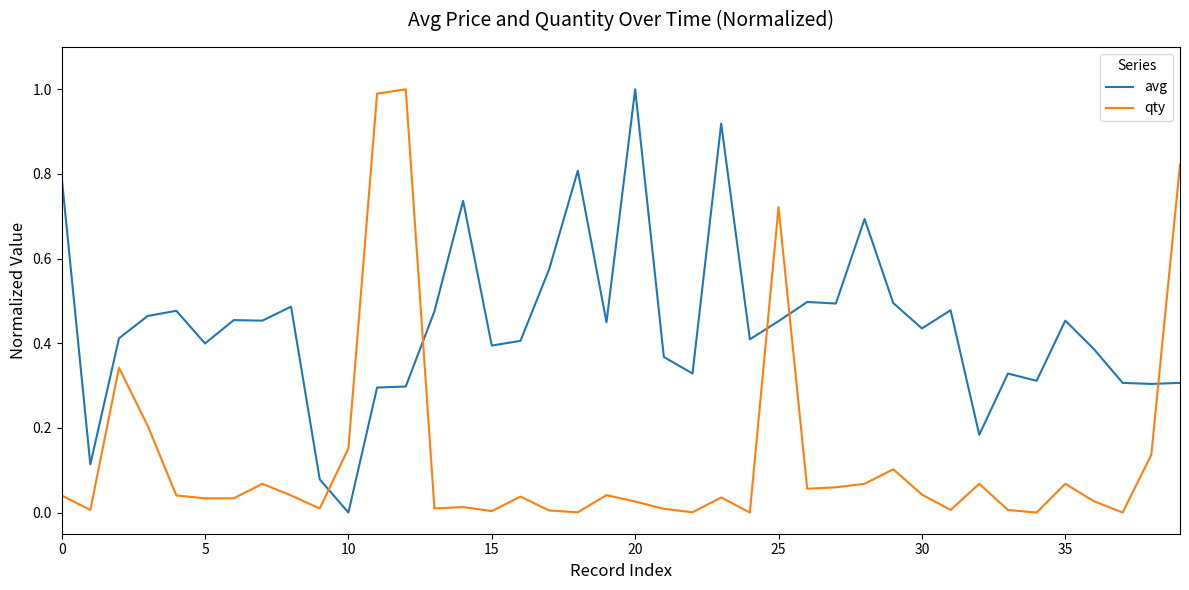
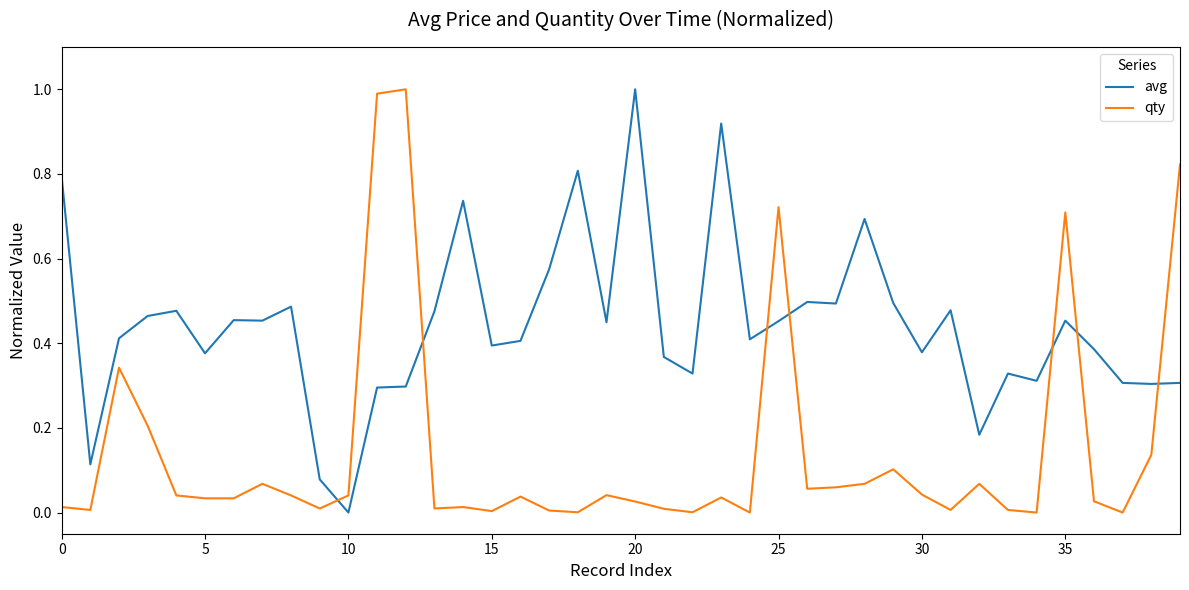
qty, 0: 0.04 -> 0.01
avg, 5: 0.40 -> 0.38
qty, 10: 0.15 -> 0.04
avg, 30: 0.44 -> 0.38
qty, 35: 0.07 -> 0.71
